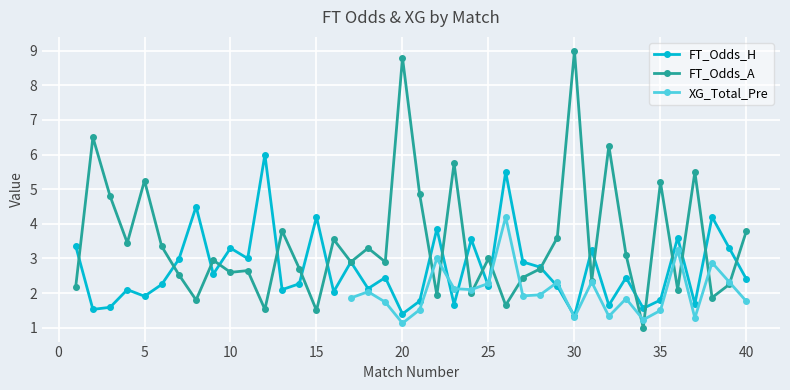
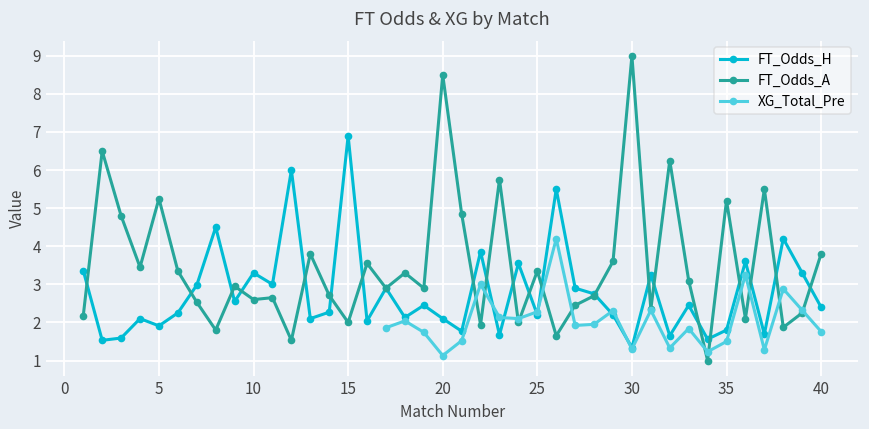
FT_Odds_H, 15: 4.2 -> 6.9
FT_Odds_A, 15: 1.5 -> 2.0
FT_Odds_H, 20: 1.4 -> 2.1
FT_Odds_A, 20: 8.8 -> 8.5
FT_Odds_A, 25: 3.0 -> 3.4
